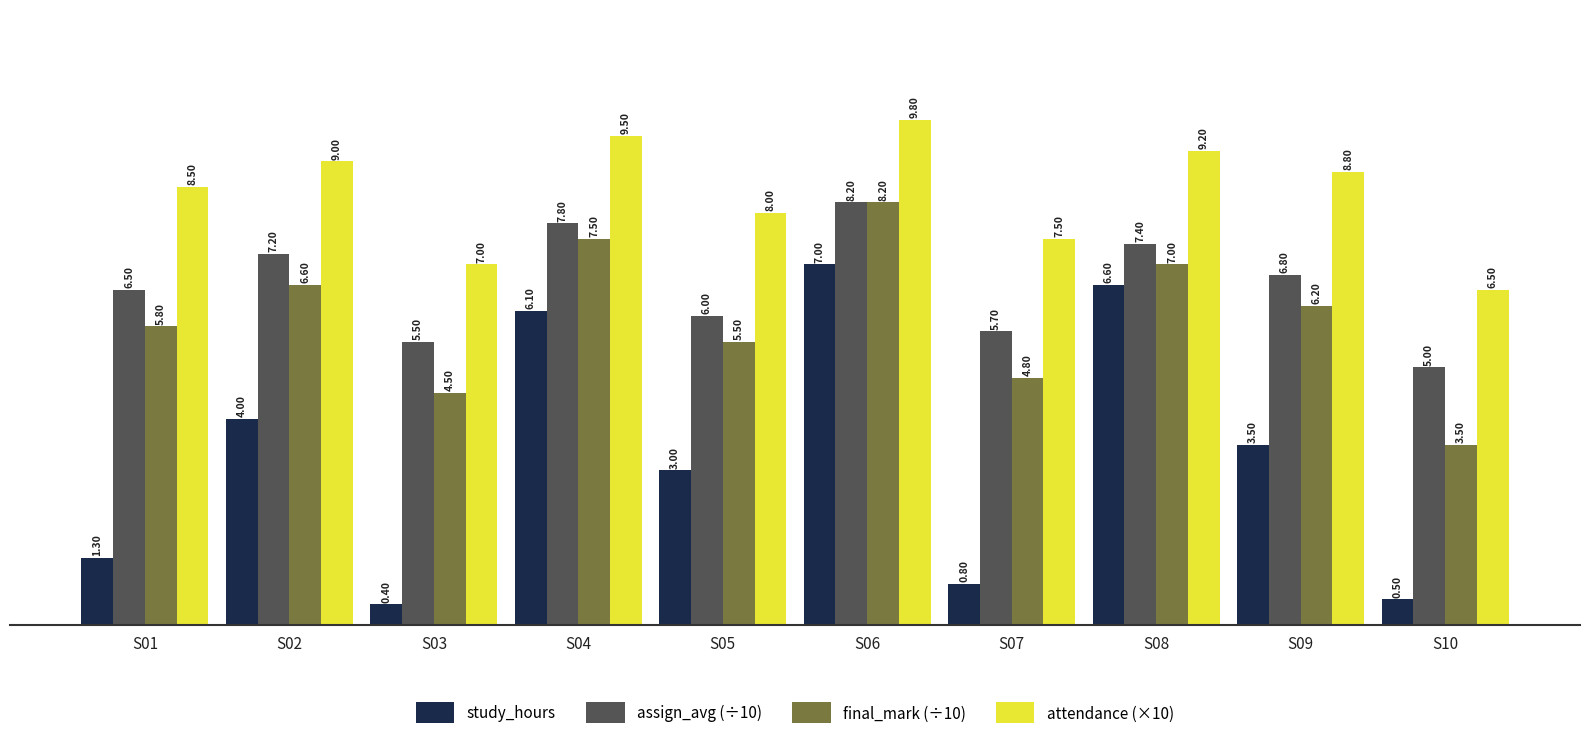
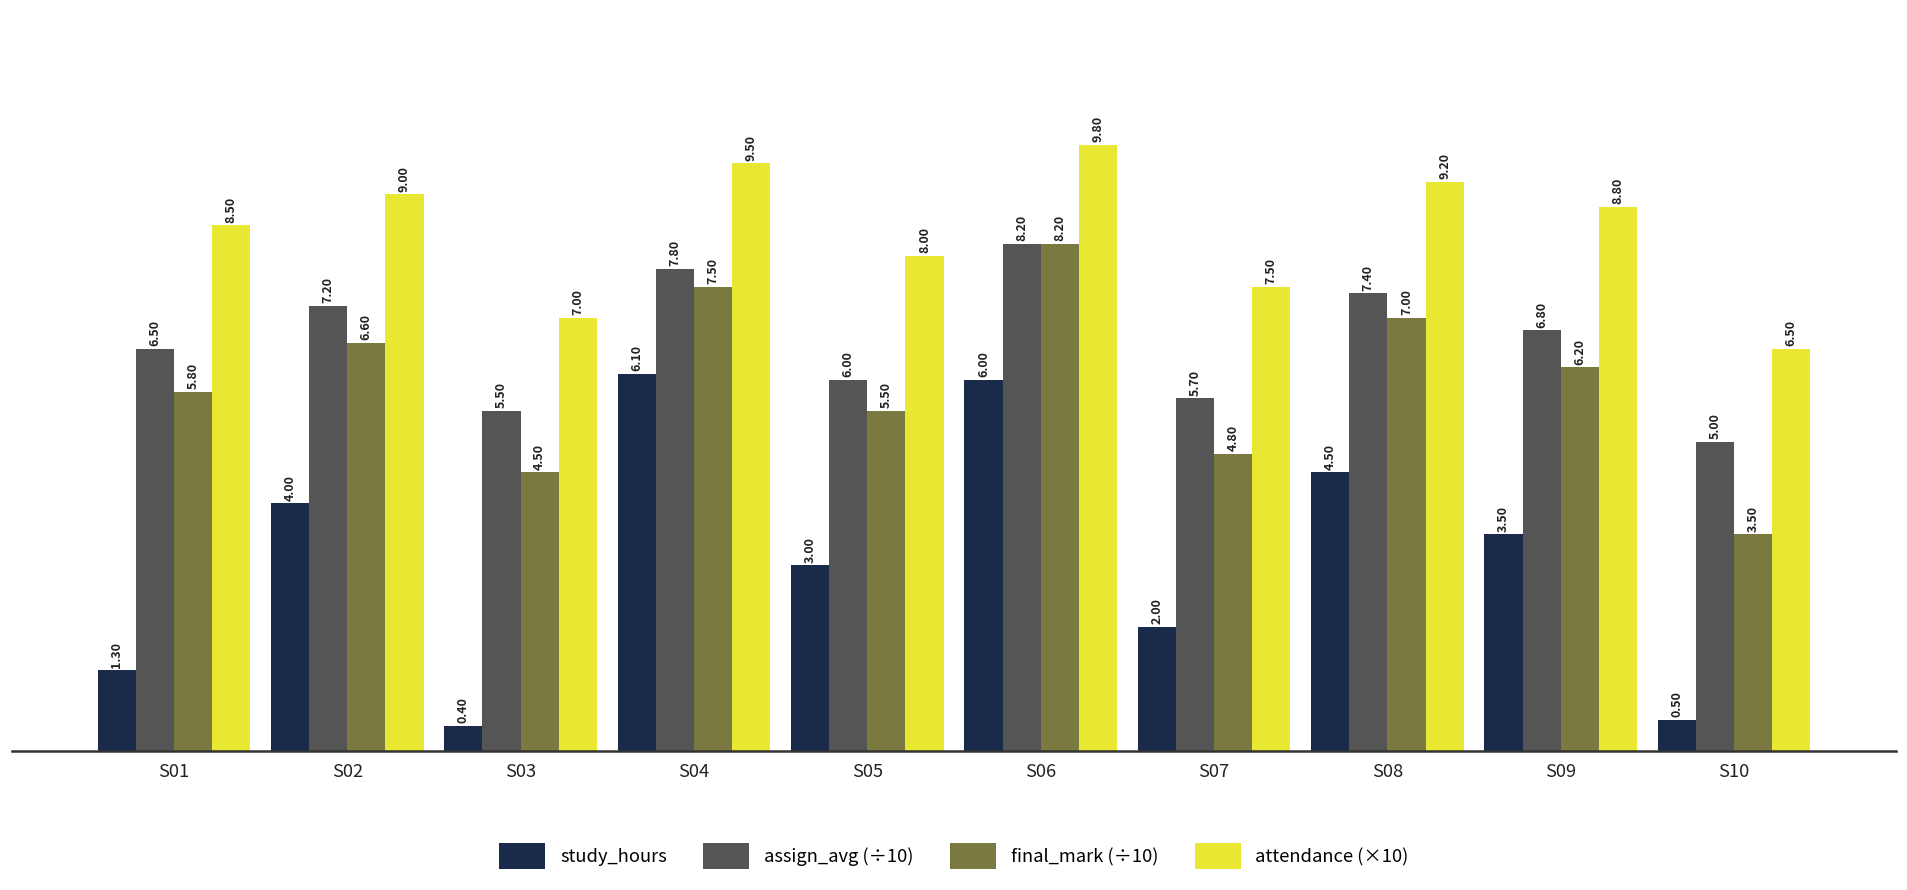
study_hours, S06: 7.00 -> 6.00
study_hours, S07: 0.80 -> 2.00
study_hours, S08: 6.60 -> 4.50
